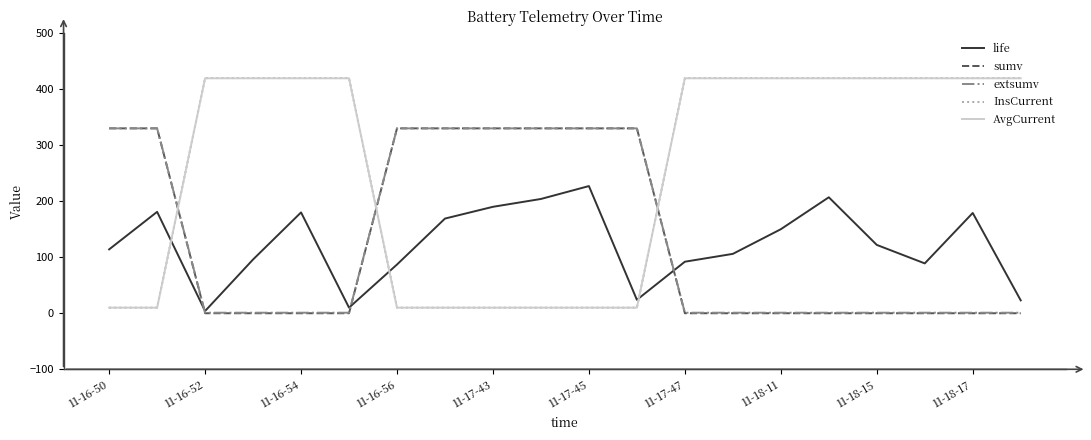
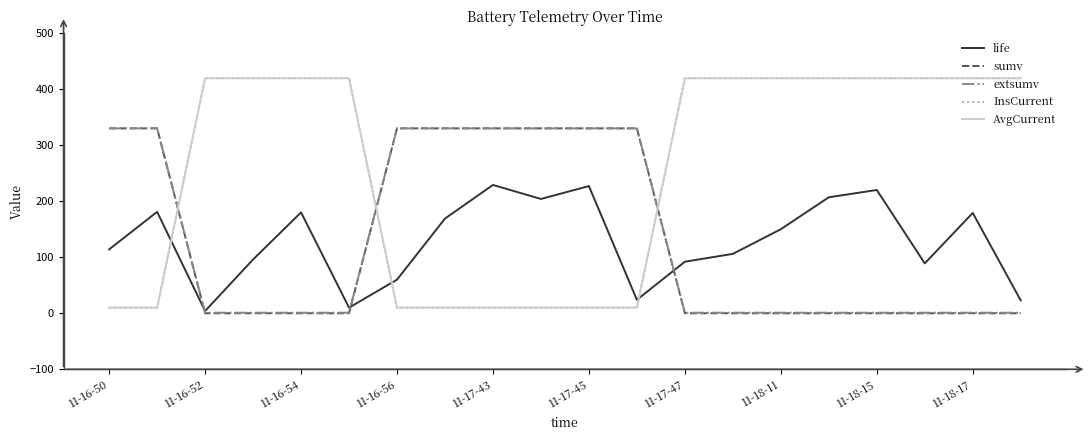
life, 11-16-56: 90 -> 60
life, 11-17-43: 190 -> 230
life, 11-18-15: 120 -> 220
